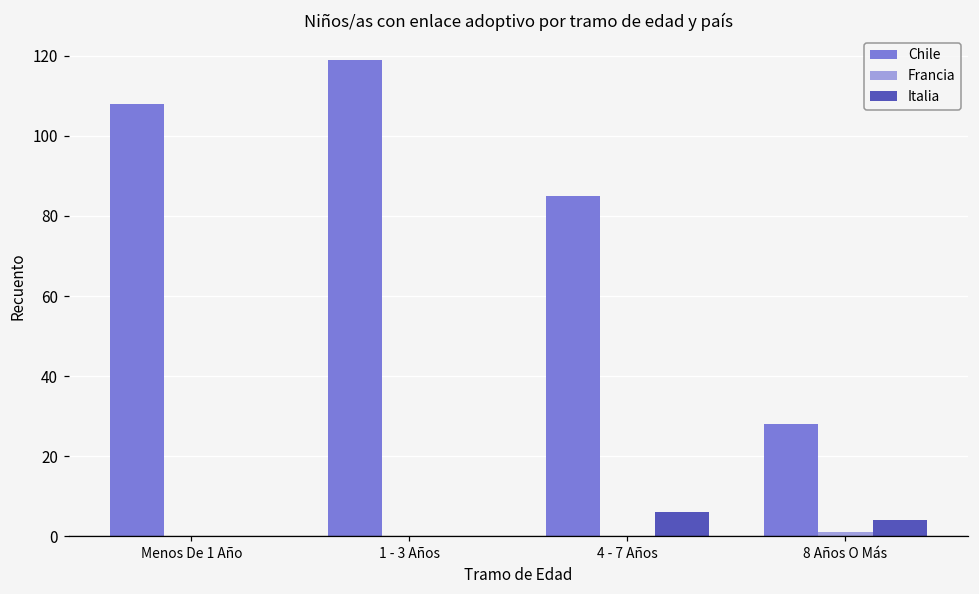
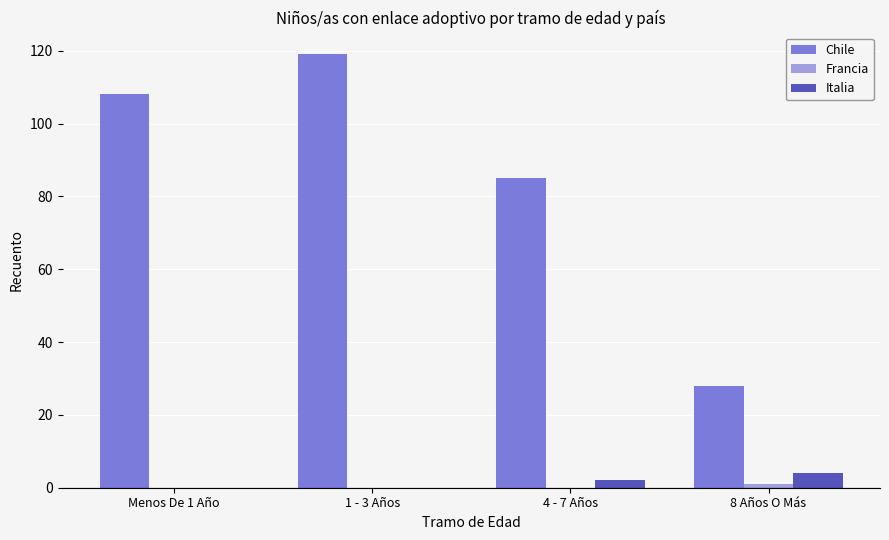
Italia, 4 - 7 Años: 6 -> 2
